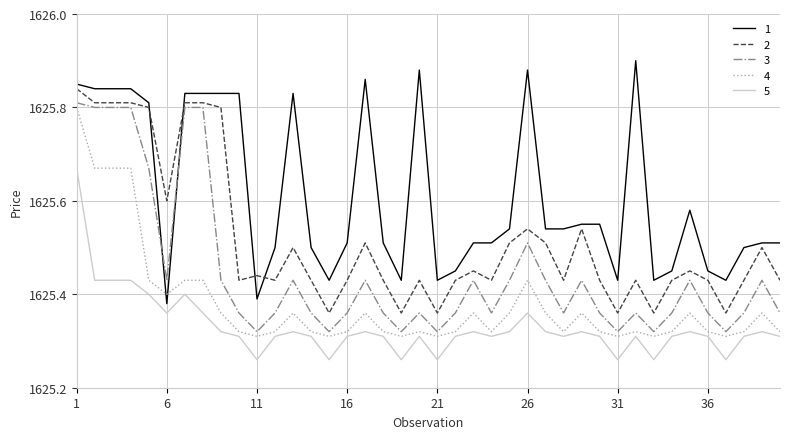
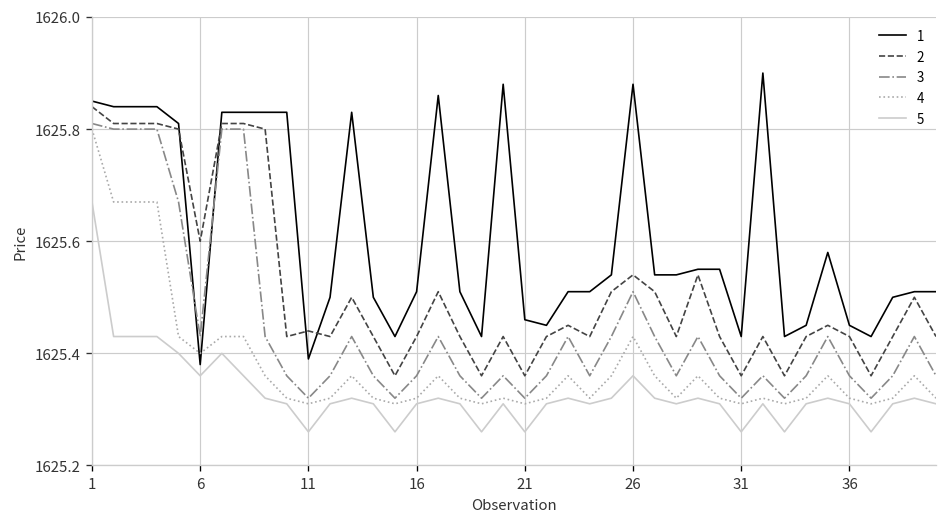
1, 21: 1625.43 -> 1625.46
